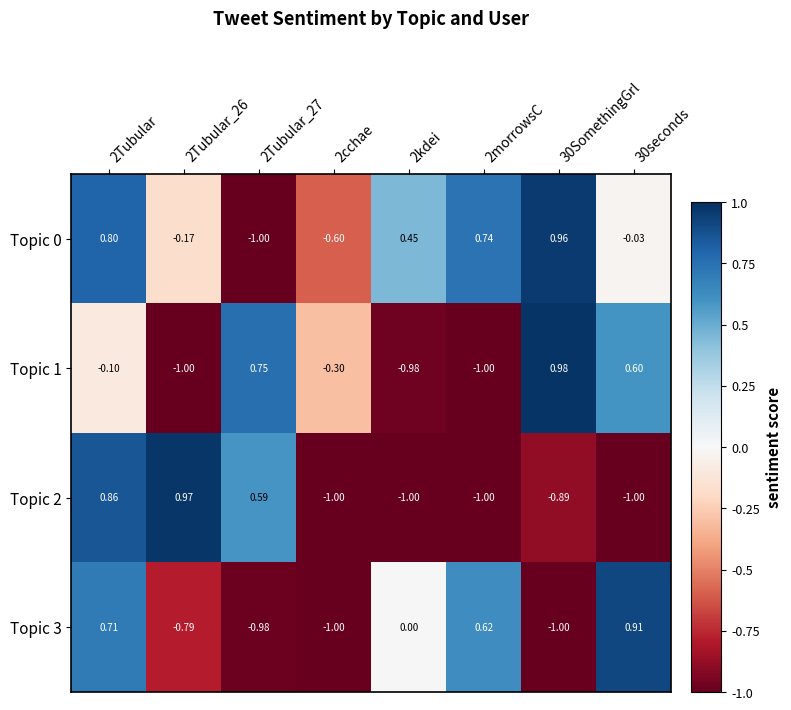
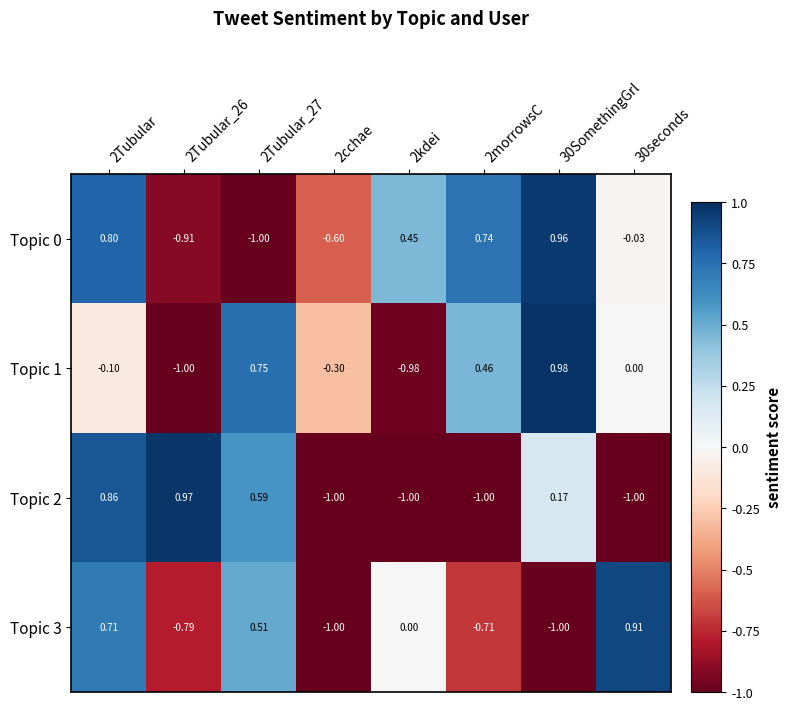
Topic 0, 2Tubular_26: -0.17 -> -0.91
Topic 1, 2morrowsC: -1.00 -> 0.46
Topic 1, 30seconds: 0.60 -> 0.00
Topic 2, 30SomethingGrl: -0.89 -> 0.17
Topic 3, 2Tubular_27: -0.98 -> 0.51
Topic 3, 2morrowsC: 0.62 -> -0.71
